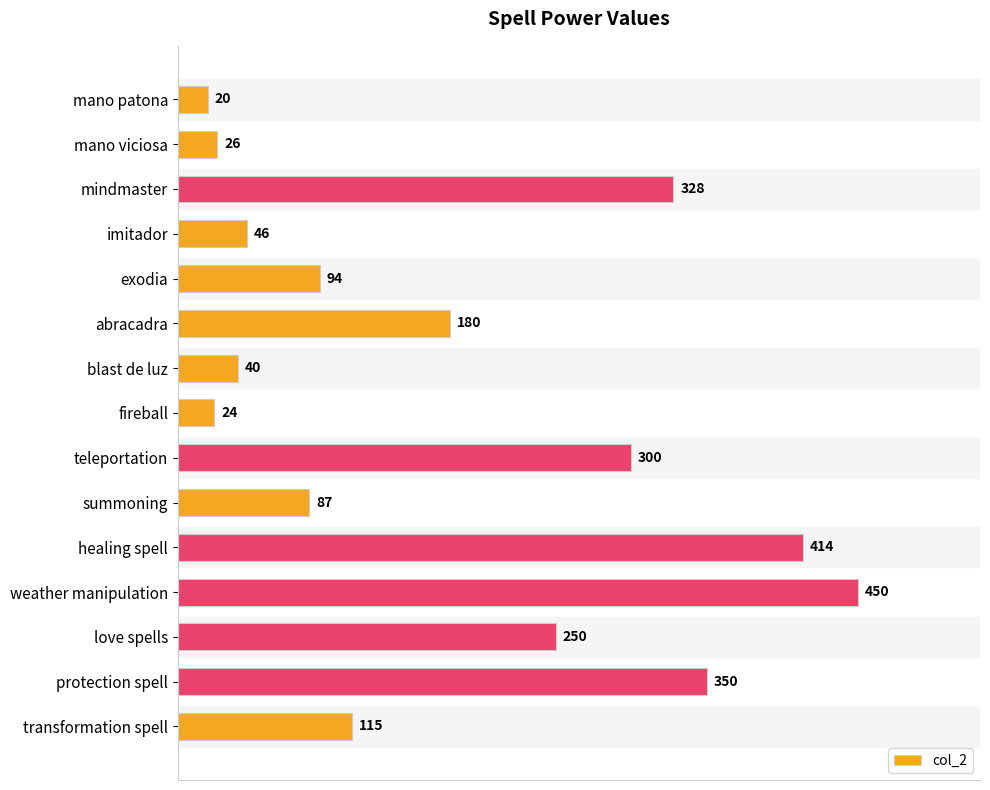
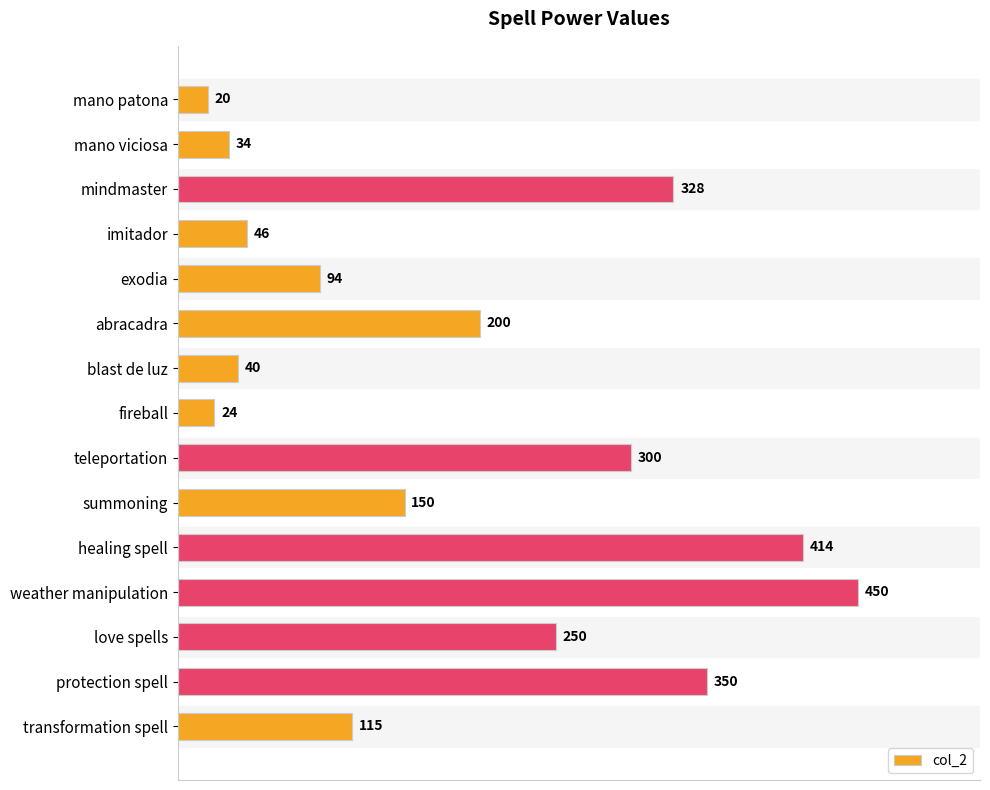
mano viciosa: 26 -> 34
abracadra: 180 -> 200
summoning: 87 -> 150
